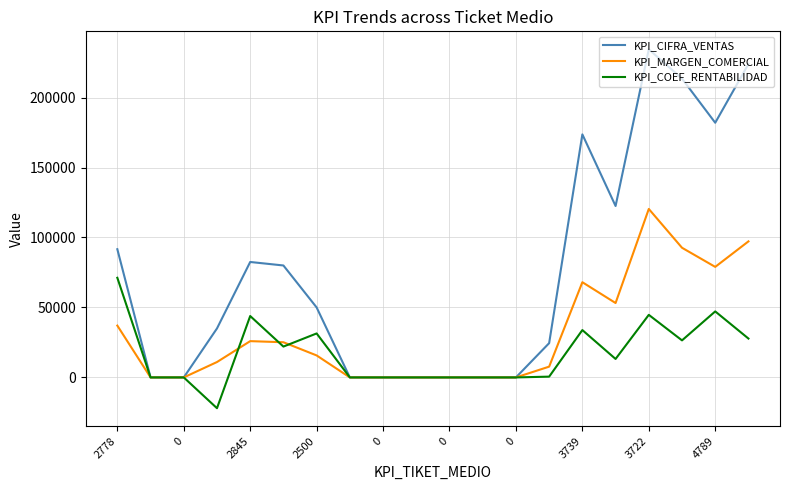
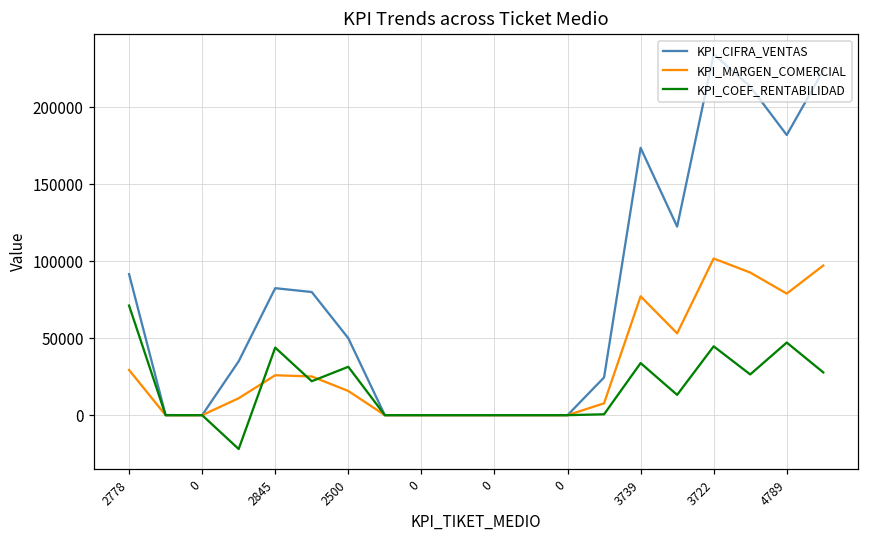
KPI_MARGEN_COMERCIAL, 2778: 37000 -> 29000
KPI_MARGEN_COMERCIAL, 3739: 68000 -> 77000
KPI_MARGEN_COMERCIAL, 3722: 120000 -> 102000
